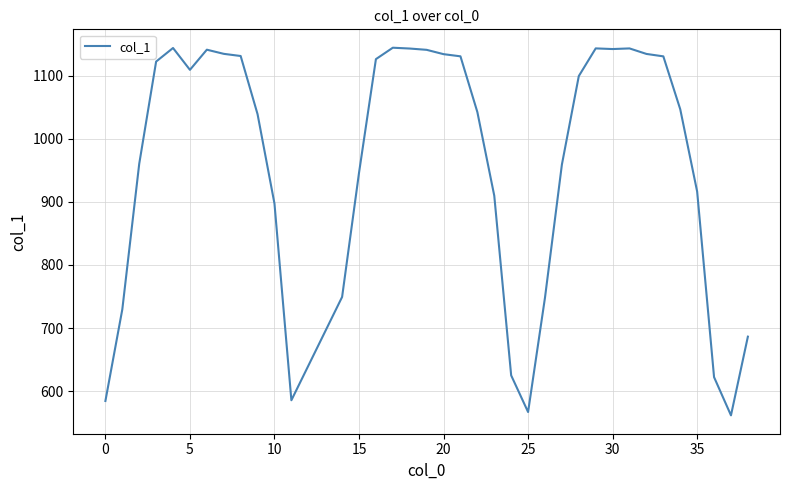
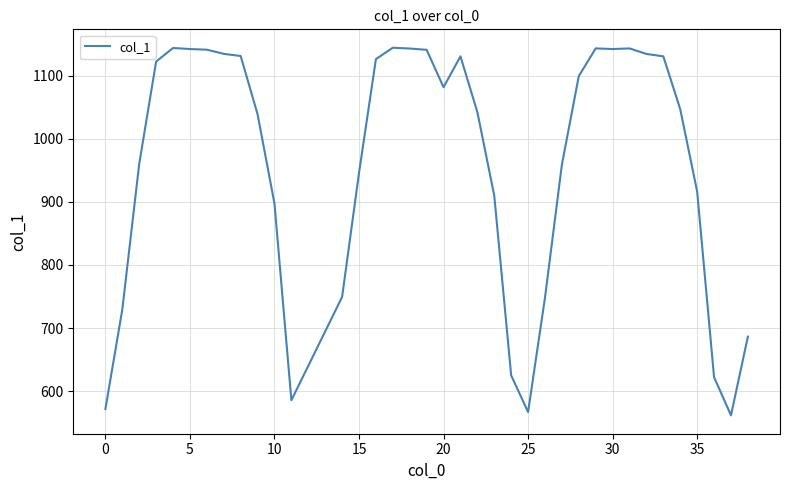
0: 580 -> 570
5: 1110 -> 1140
20: 1130 -> 1080
